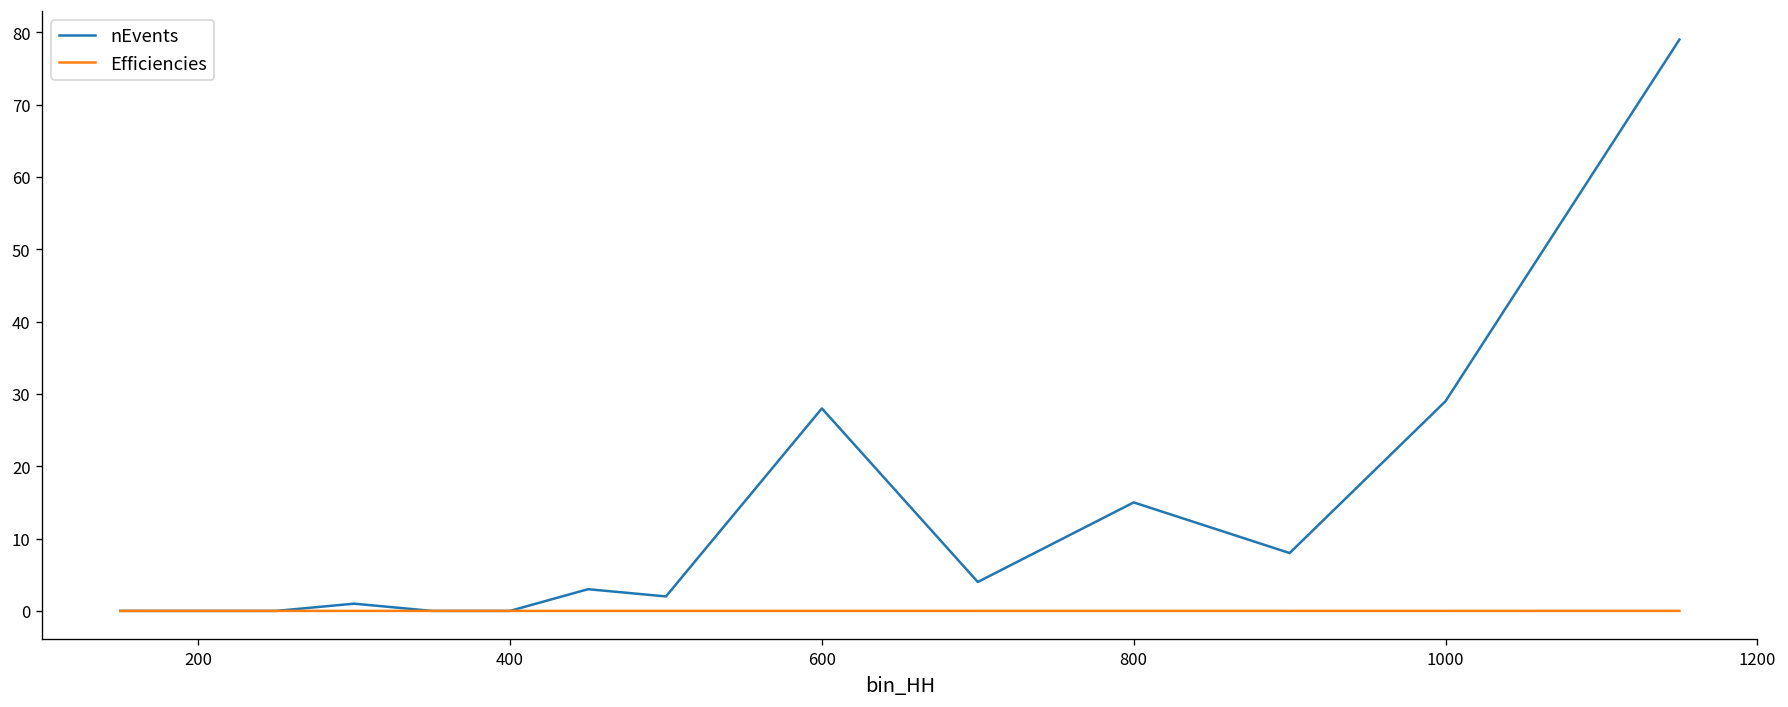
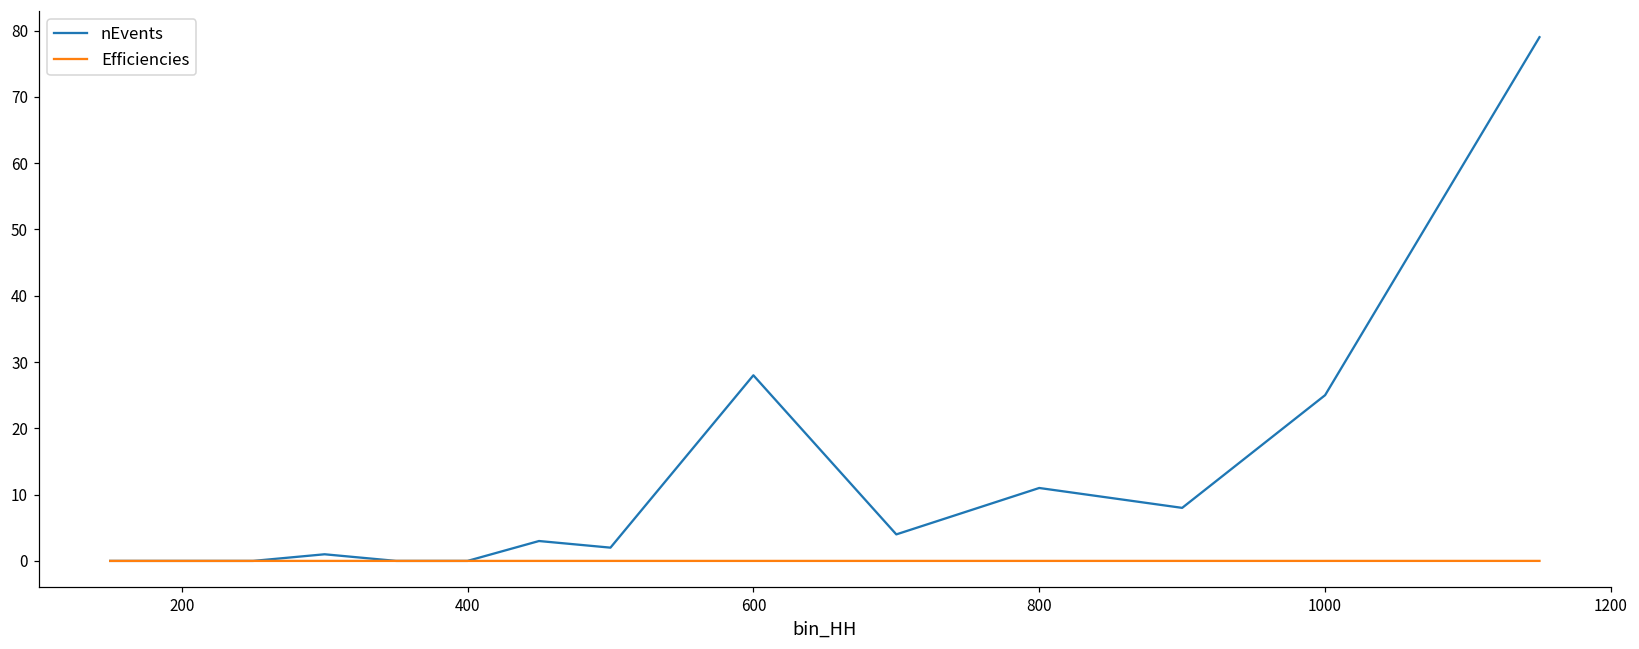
nEvents, 800: 15 -> 11
nEvents, 1000: 29 -> 25
